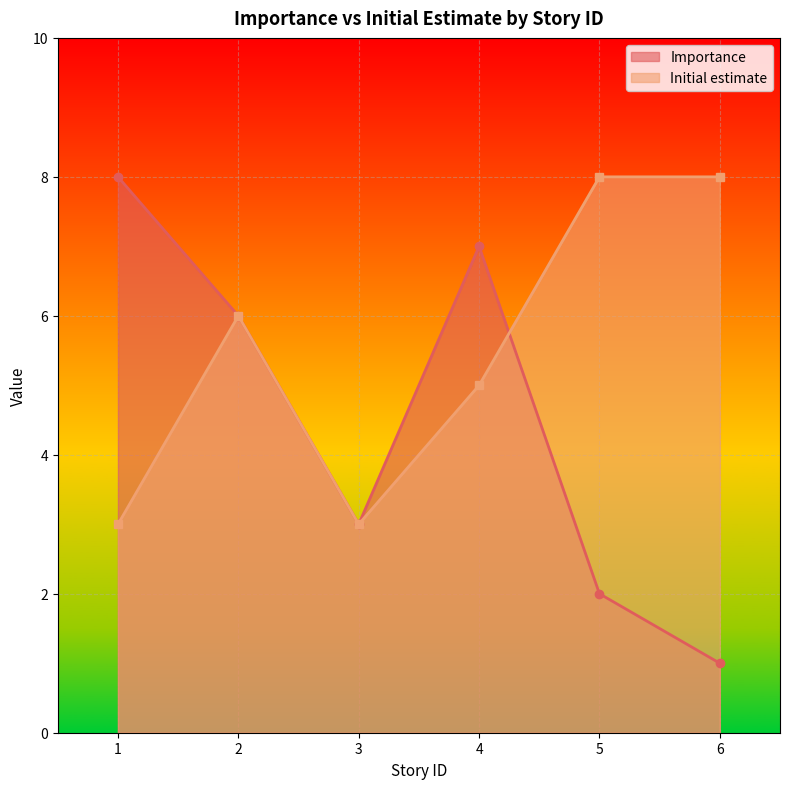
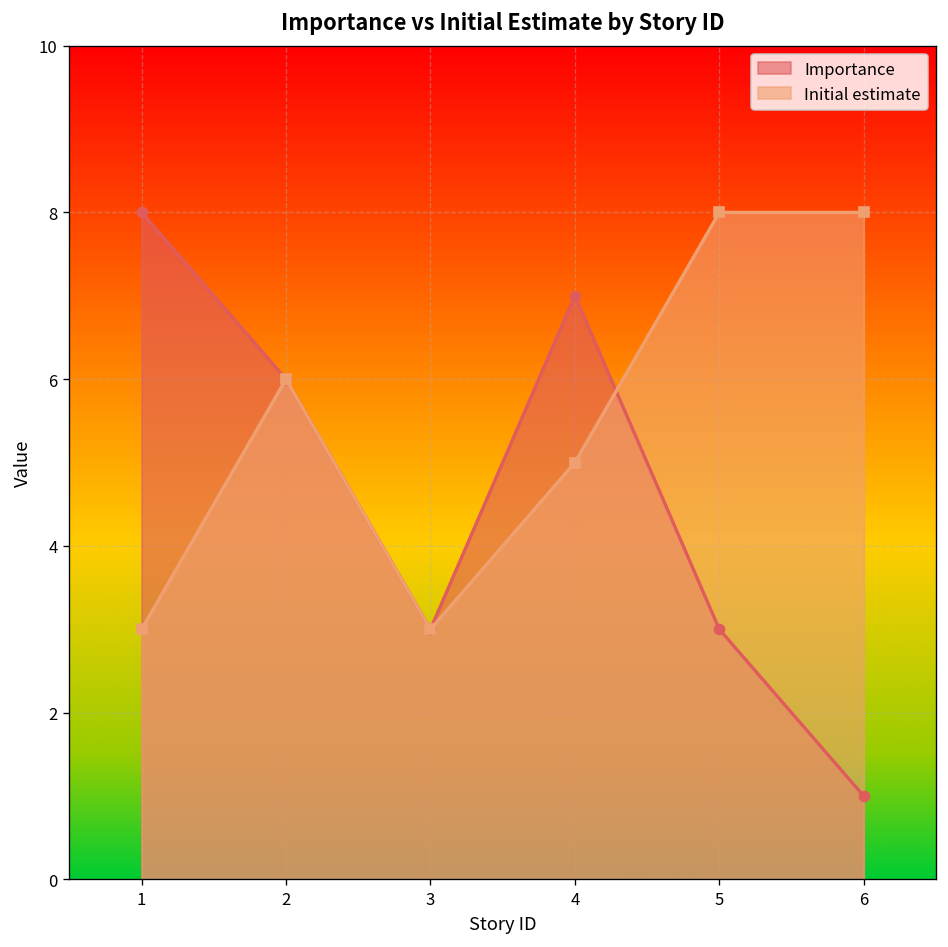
Importance, 5: 2 -> 3
